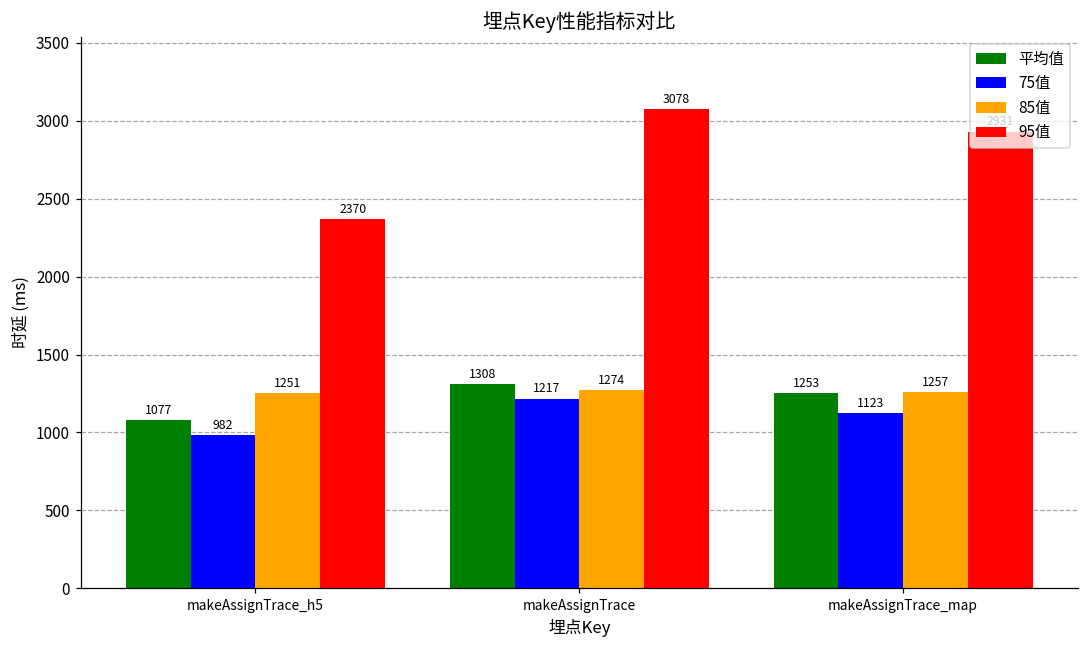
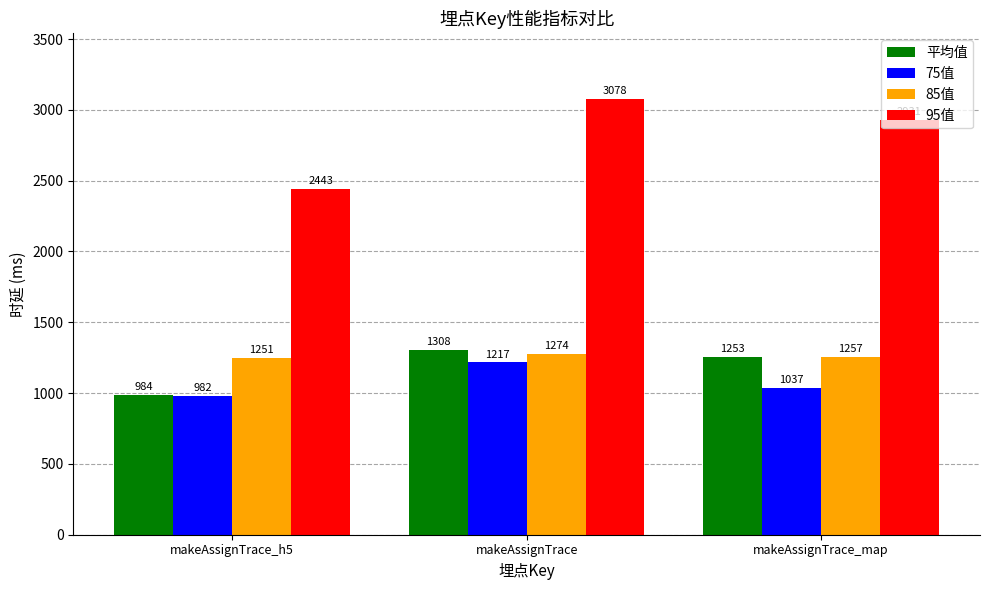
平均值, makeAssignTrace_h5: 1077 -> 984
95值, makeAssignTrace_h5: 2370 -> 2443
75值, makeAssignTrace_map: 1123 -> 1037
